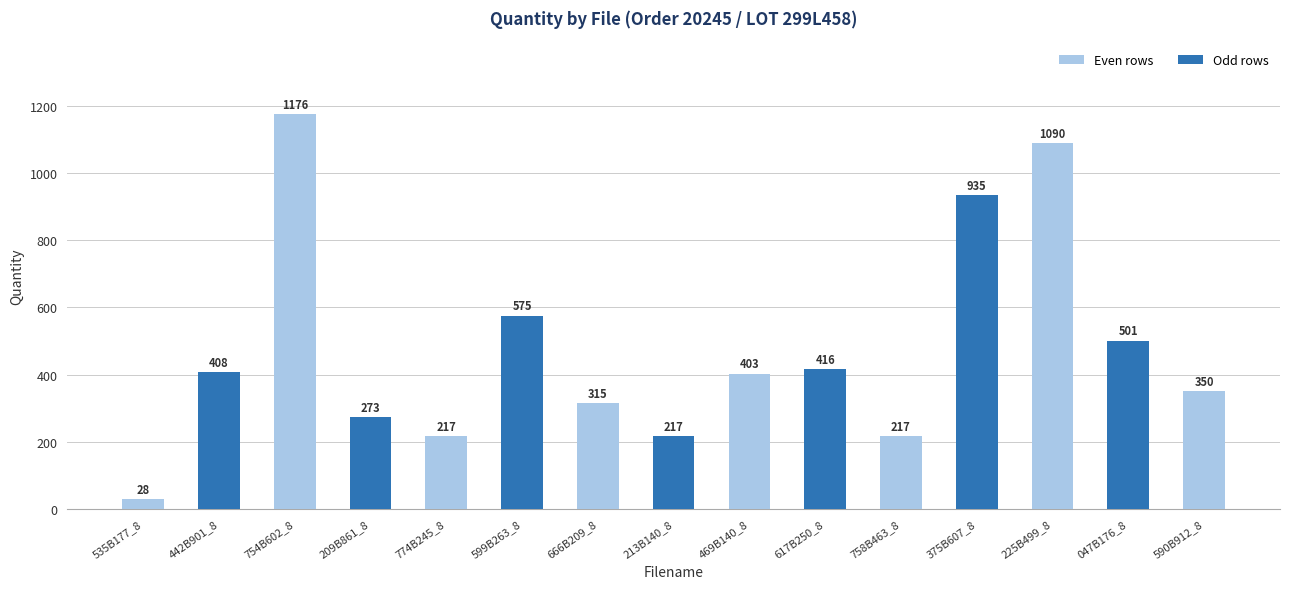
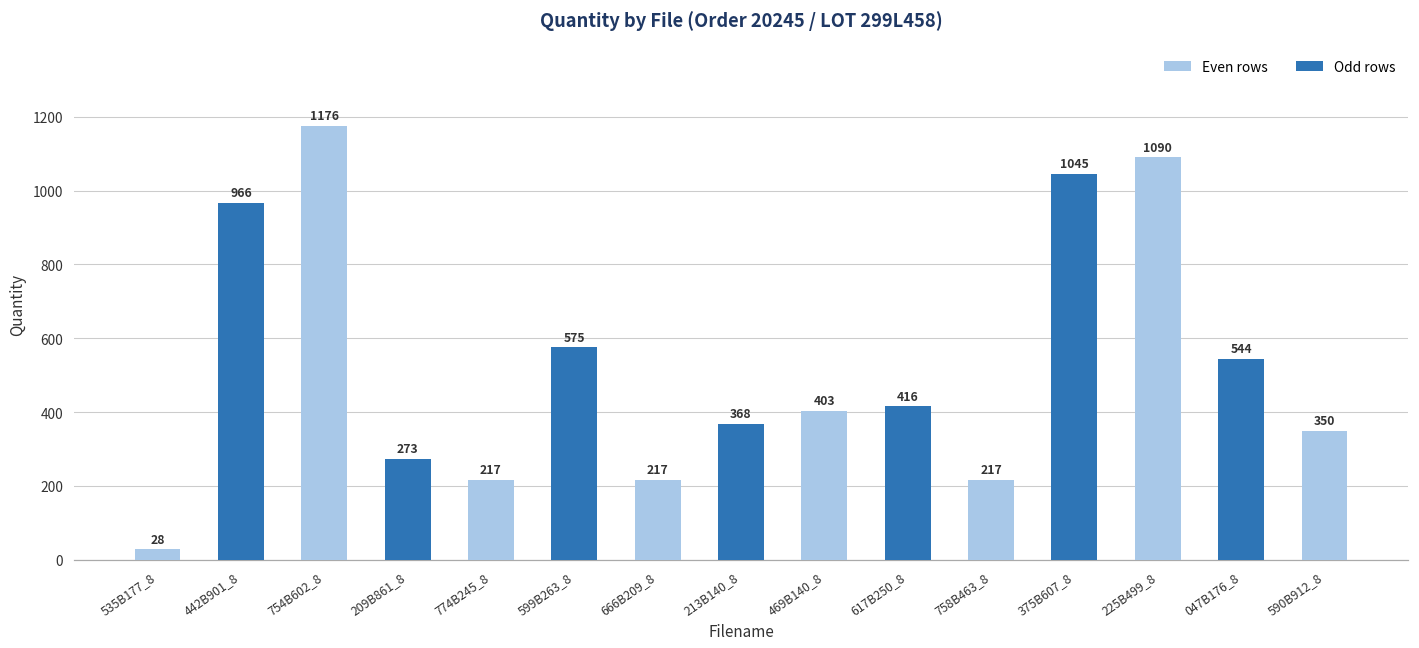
442B901_8: 408 -> 966
666B209_8: 315 -> 217
213B140_8: 217 -> 368
375B607_8: 935 -> 1045
047B176_8: 501 -> 544
